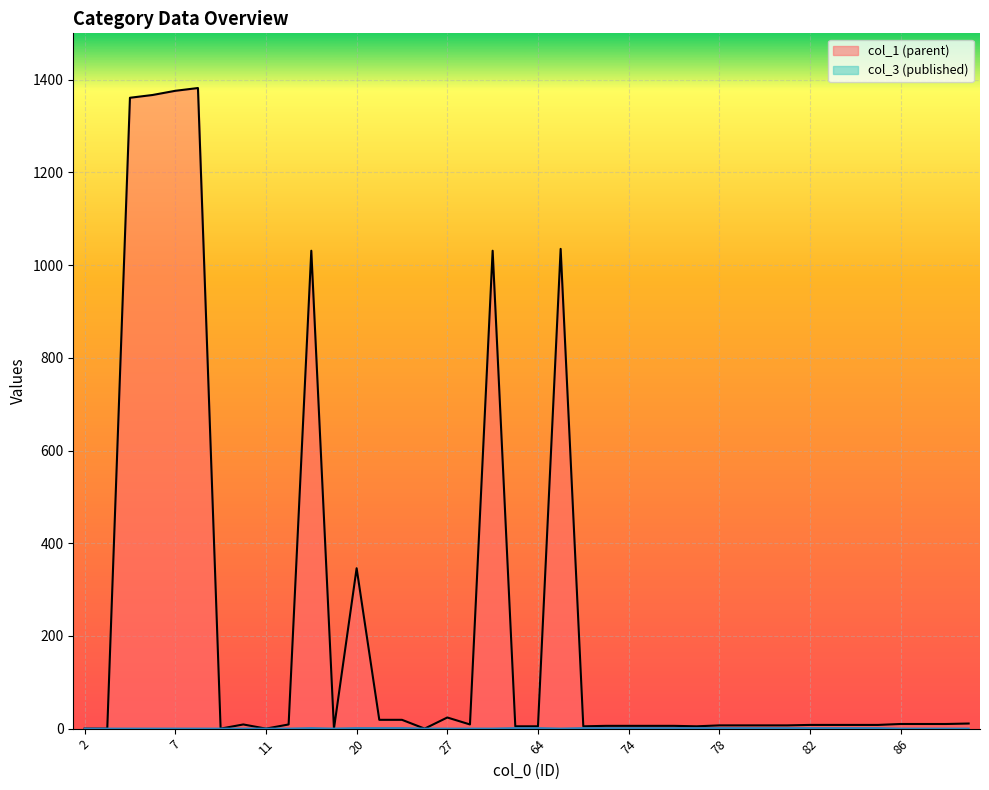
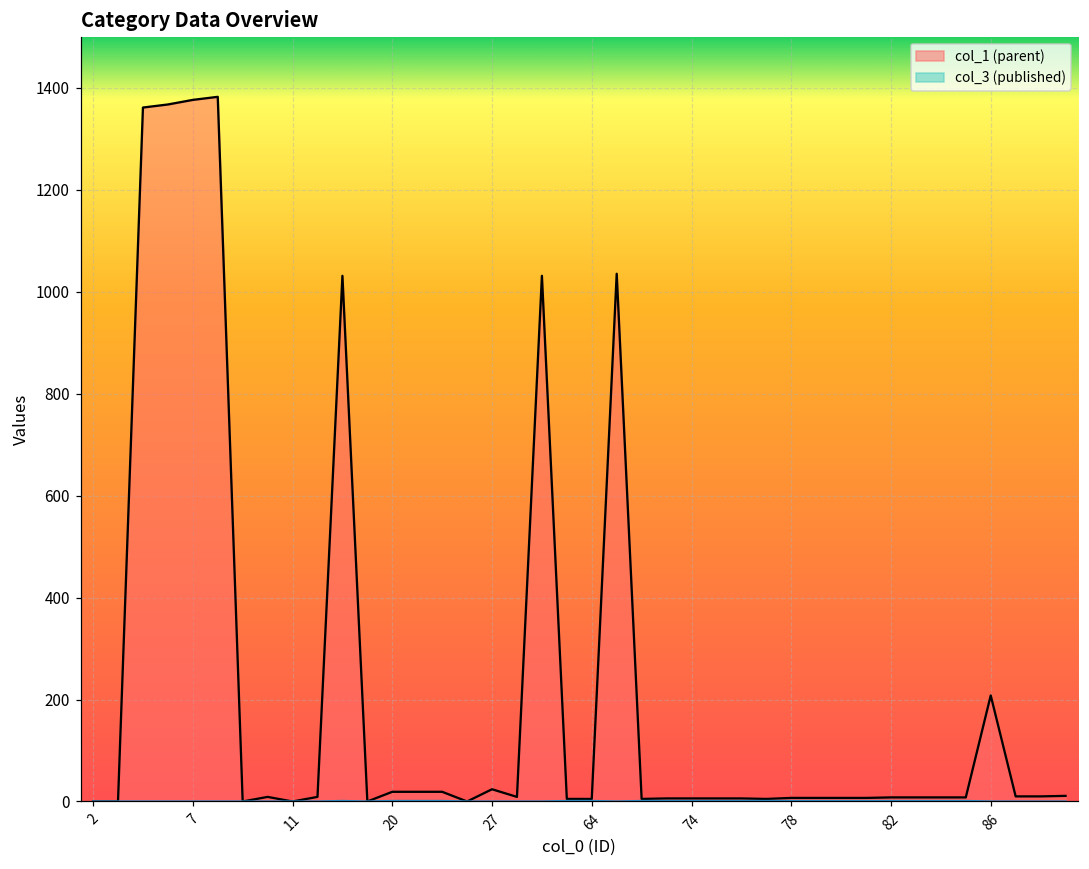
col_1 (parent), 20: 350 -> 20
col_1 (parent), 86: 10 -> 210
